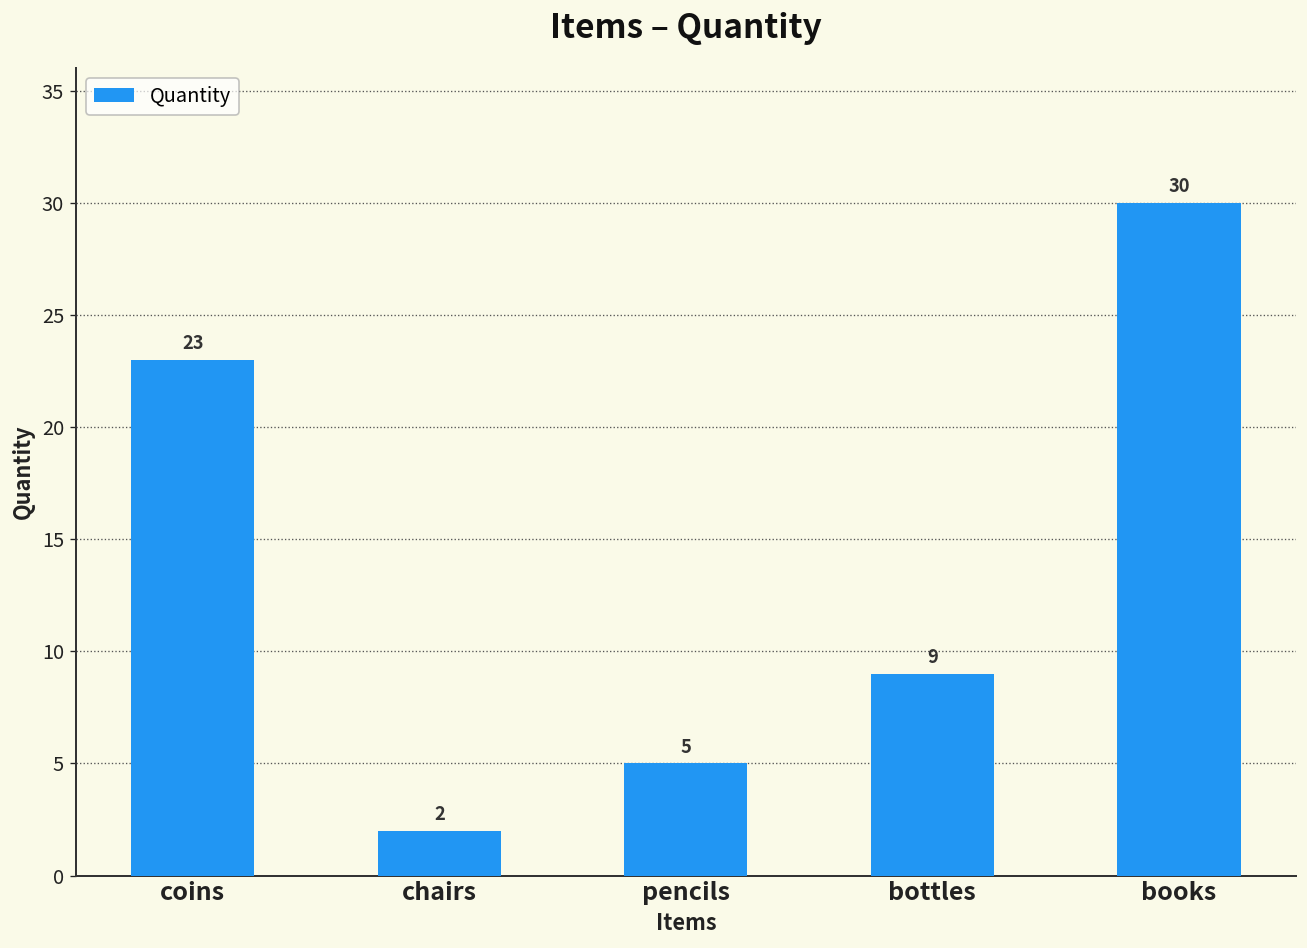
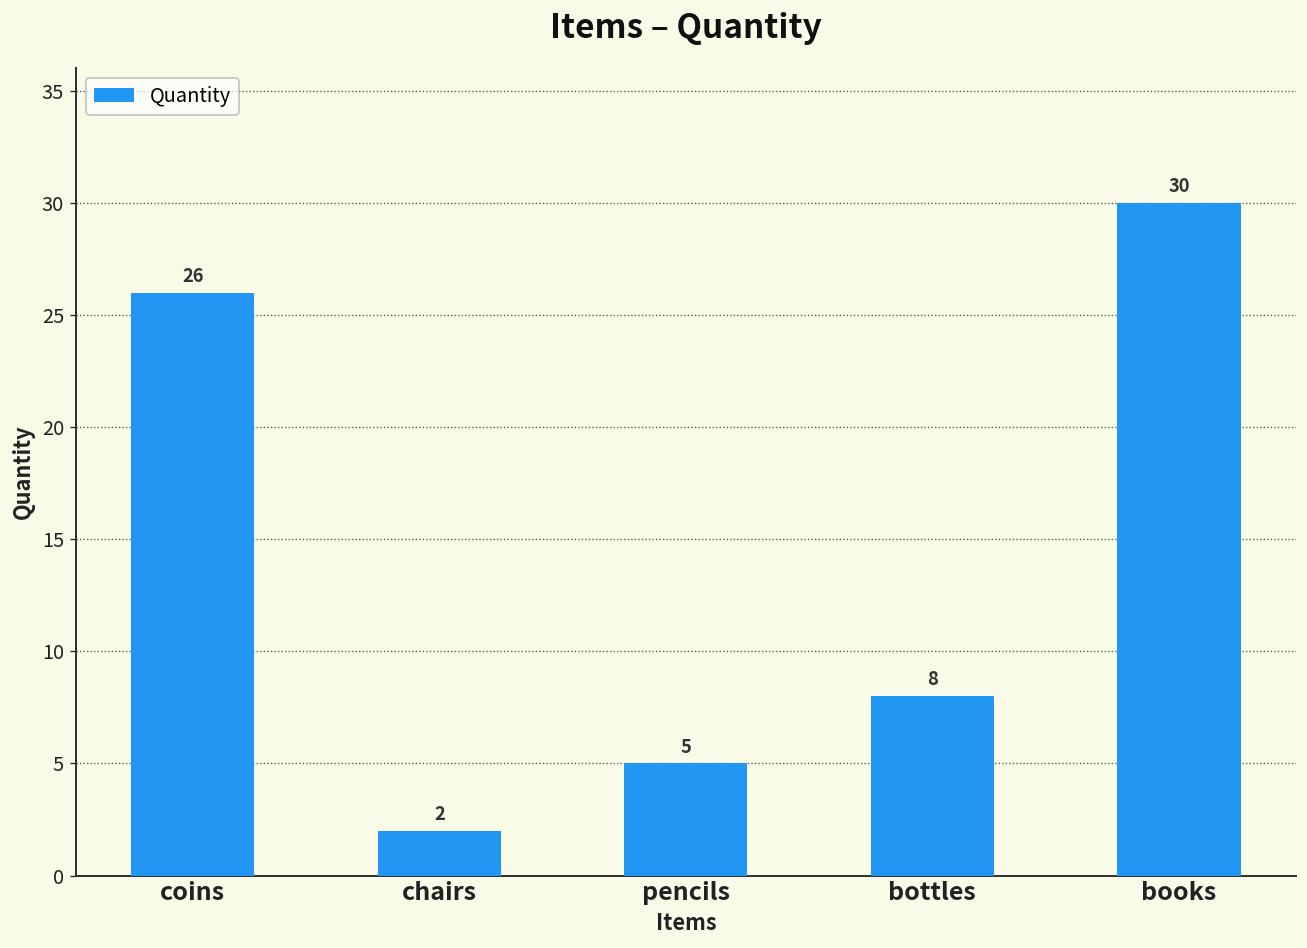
coins: 23 -> 26
bottles: 9 -> 8
